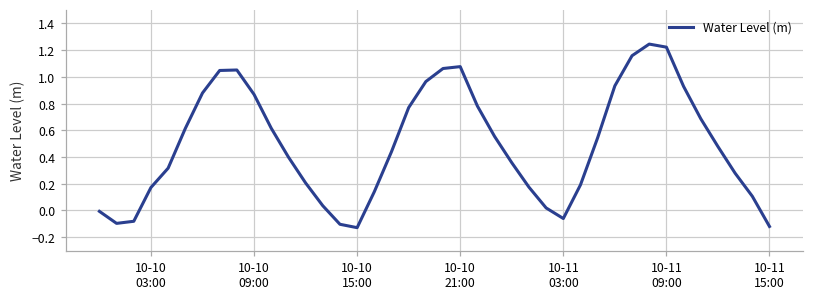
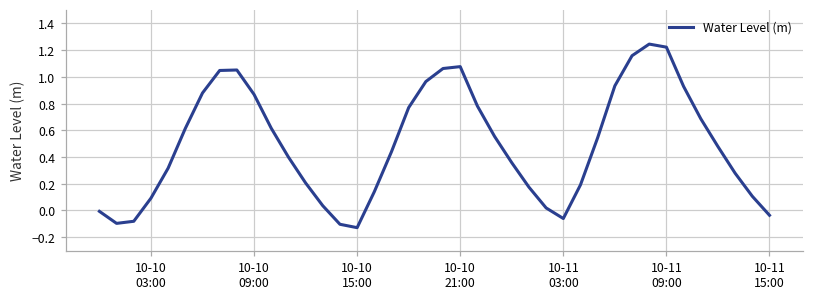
10-10 03:00: 0.17 -> 0.09
10-11 15:00: -0.12 -> -0.04
